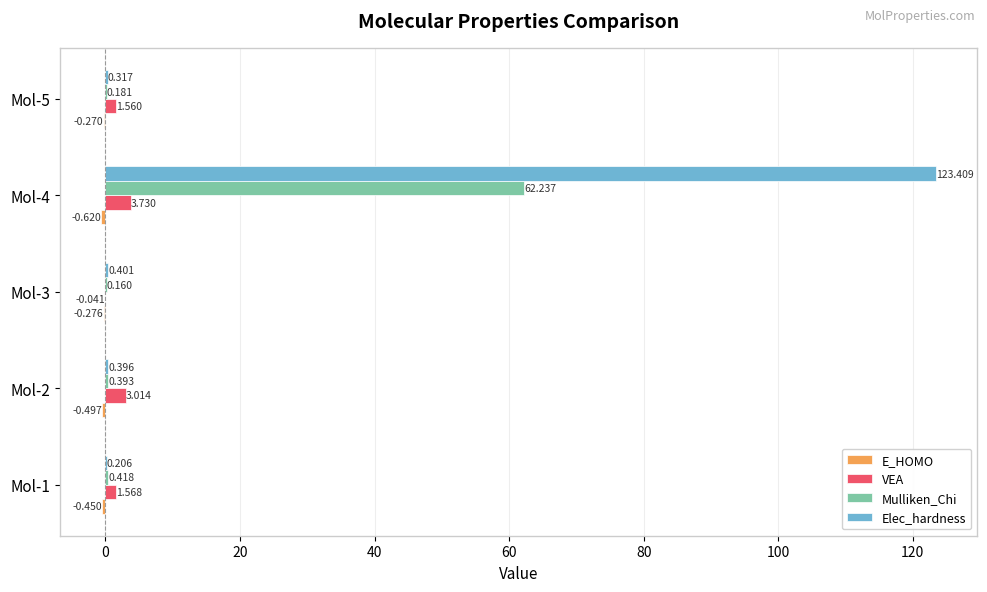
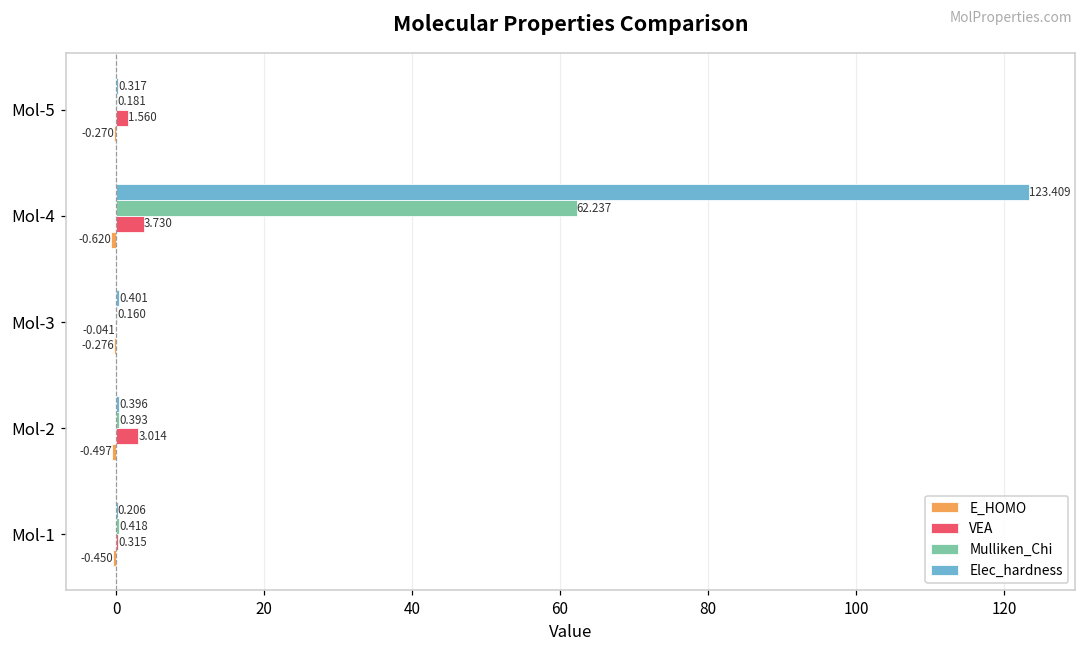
VEA, Mol-1: 1.568 -> 0.315
